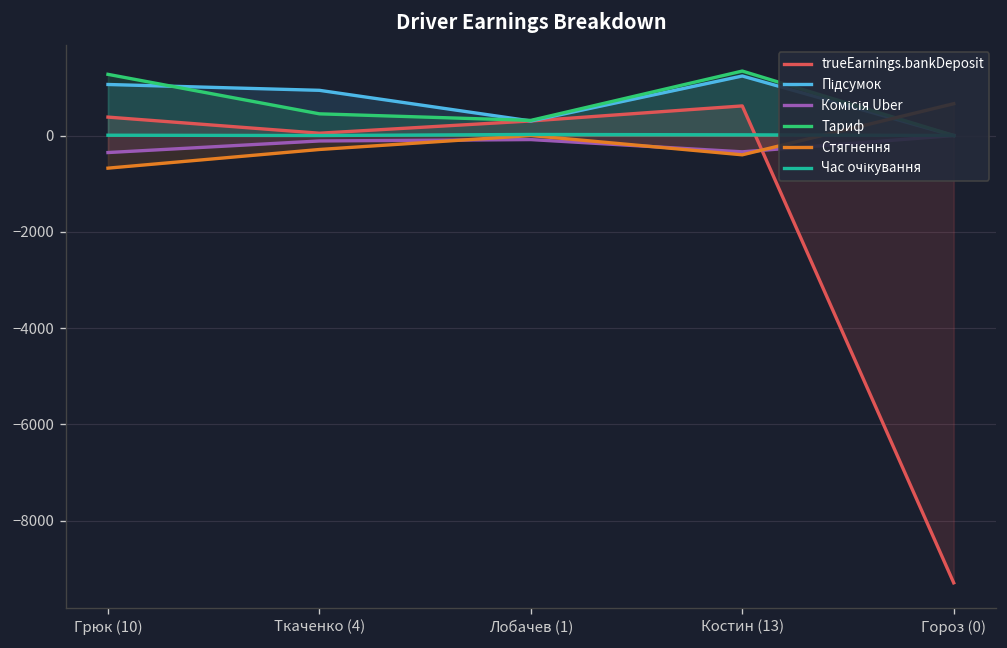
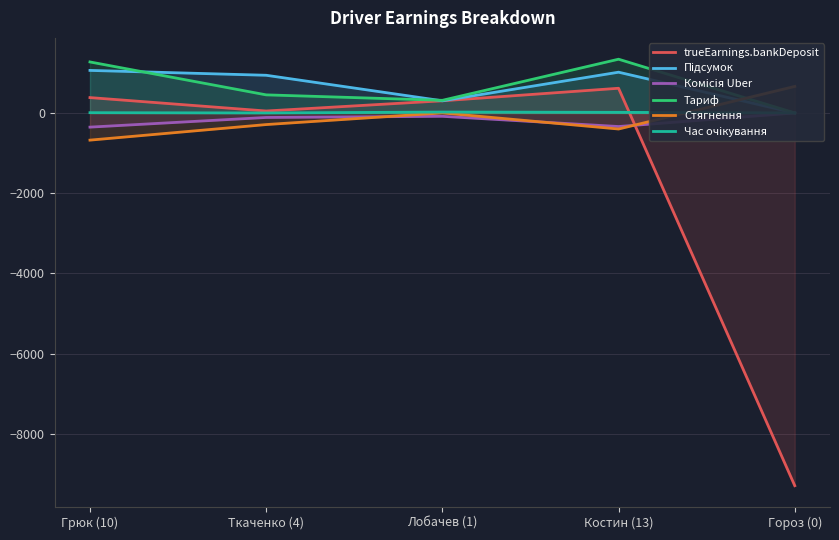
Підсумок, Костин (13): 1200 -> 1000
